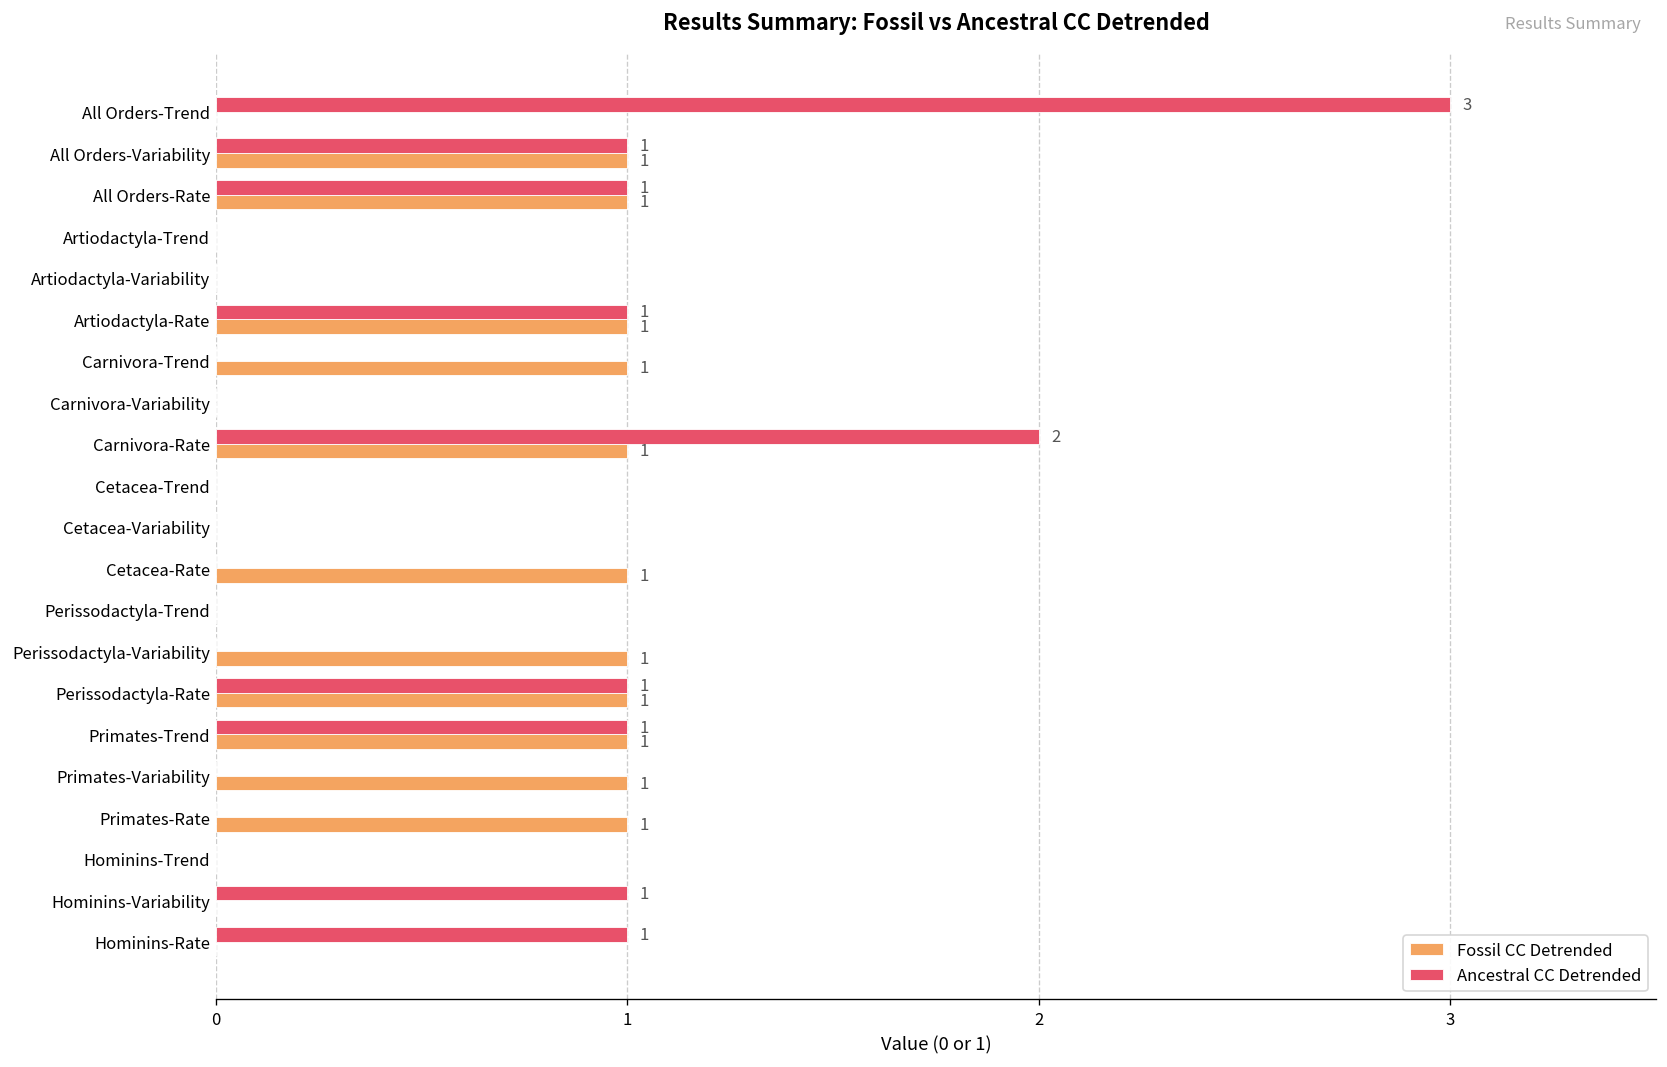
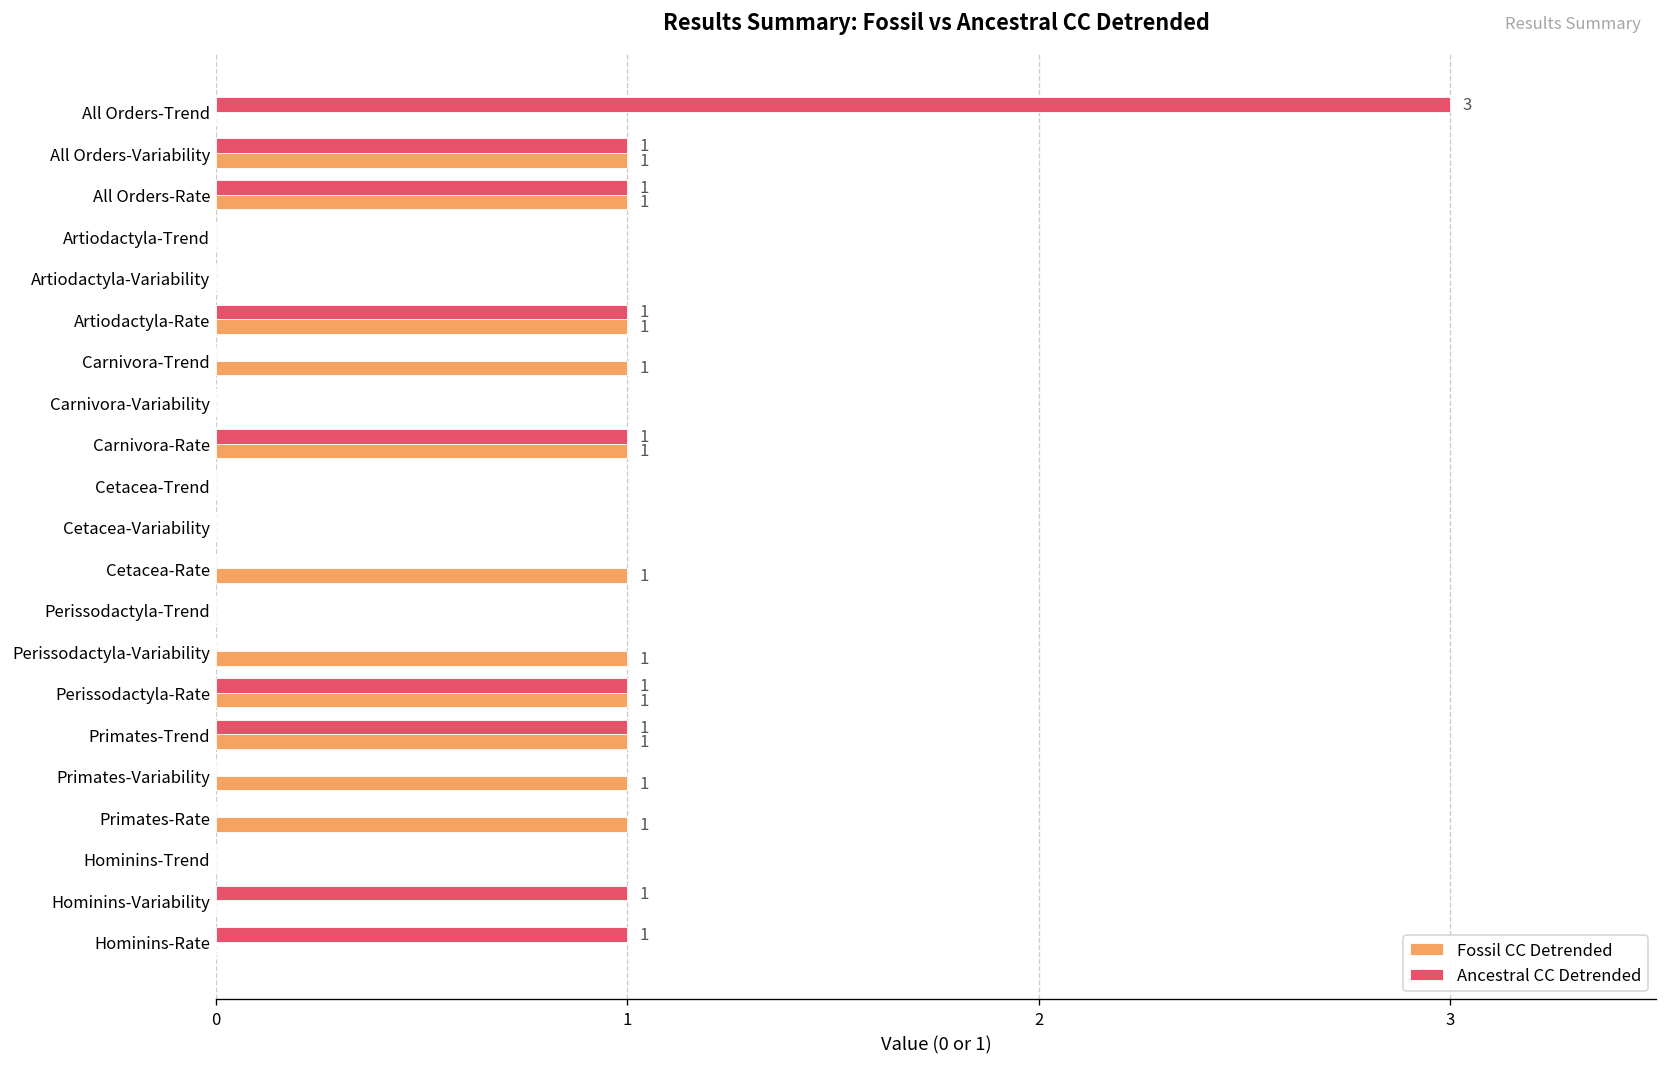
Ancestral CC Detrended, Carnivora-Rate: 2 -> 1
